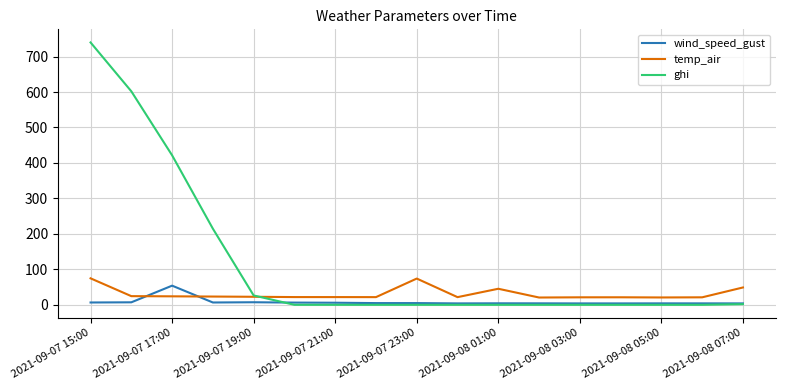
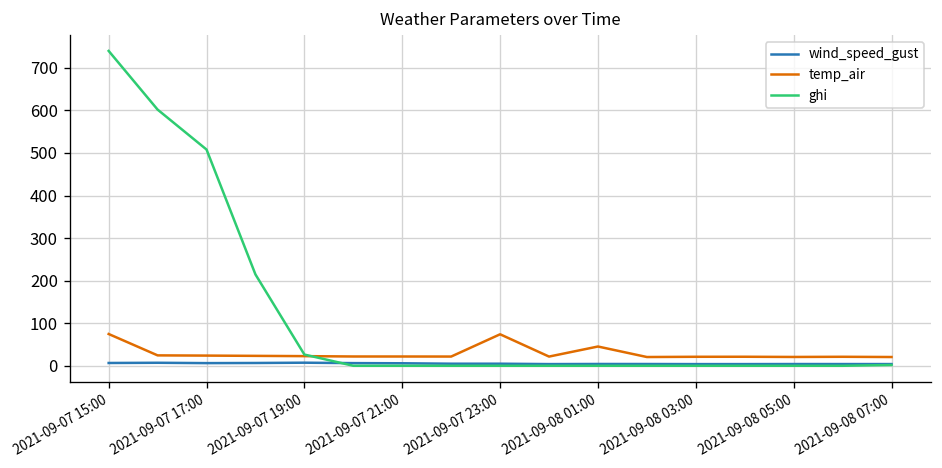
wind_speed_gust, 2021-09-07 17:00: 50 -> 10
ghi, 2021-09-07 17:00: 420 -> 510
temp_air, 2021-09-08 07:00: 50 -> 20
